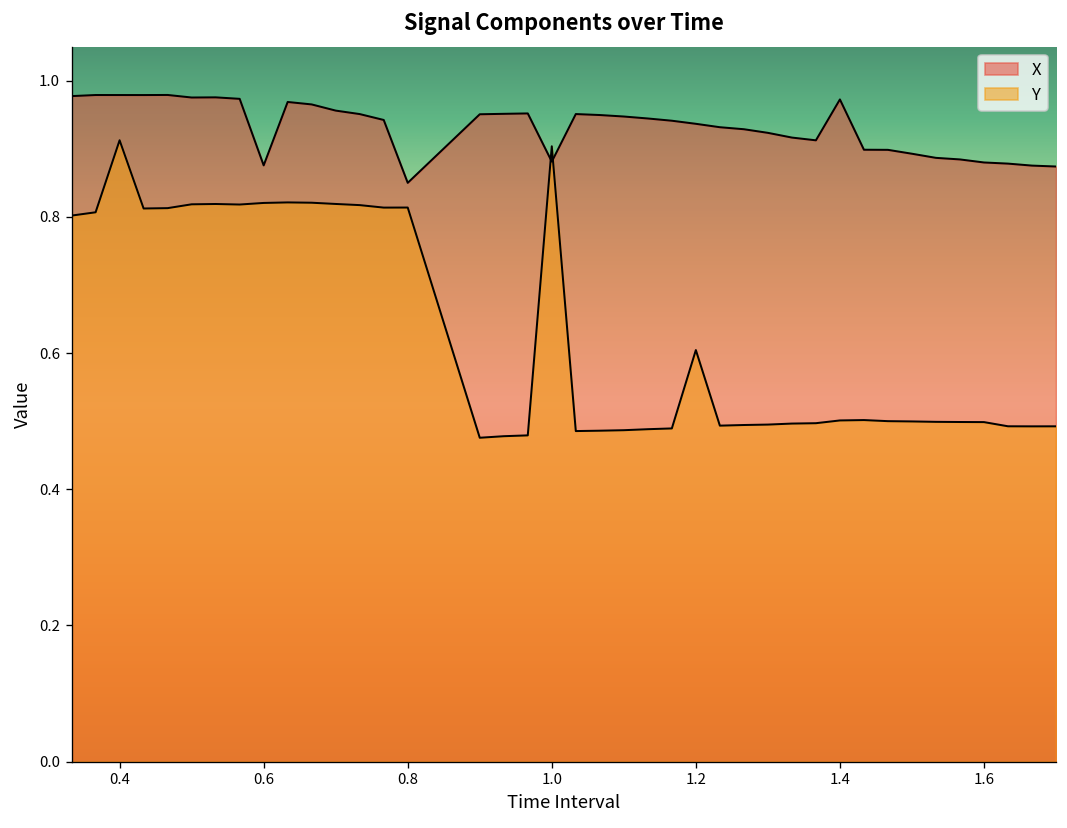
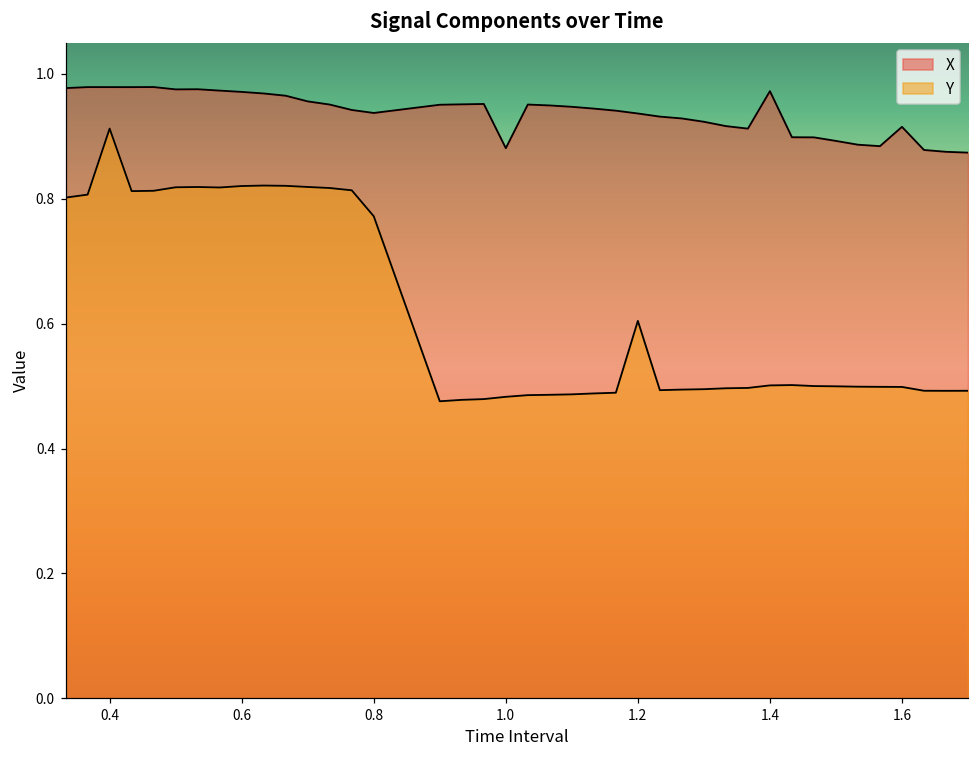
X, 0.6: 0.88 -> 0.97
X, 0.8: 0.85 -> 0.94
Y, 0.8: 0.81 -> 0.77
Y, 1.0: 0.90 -> 0.48
X, 1.6: 0.88 -> 0.92
